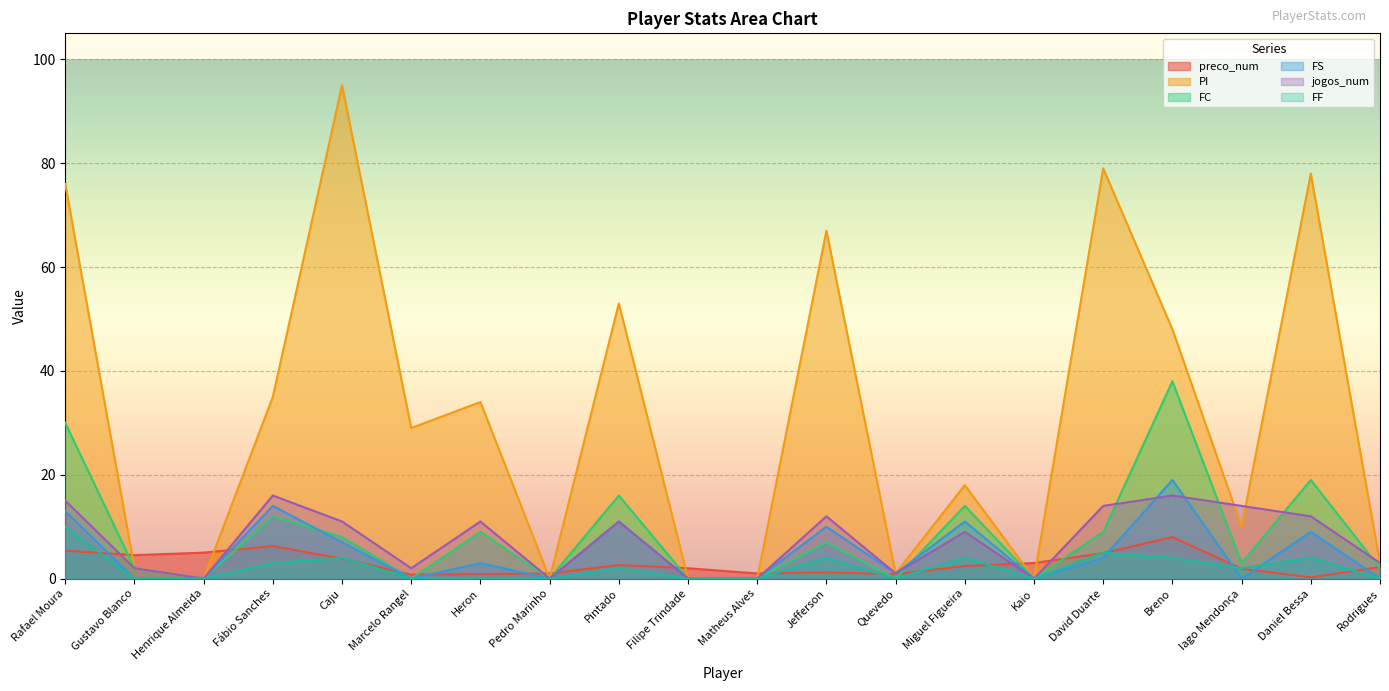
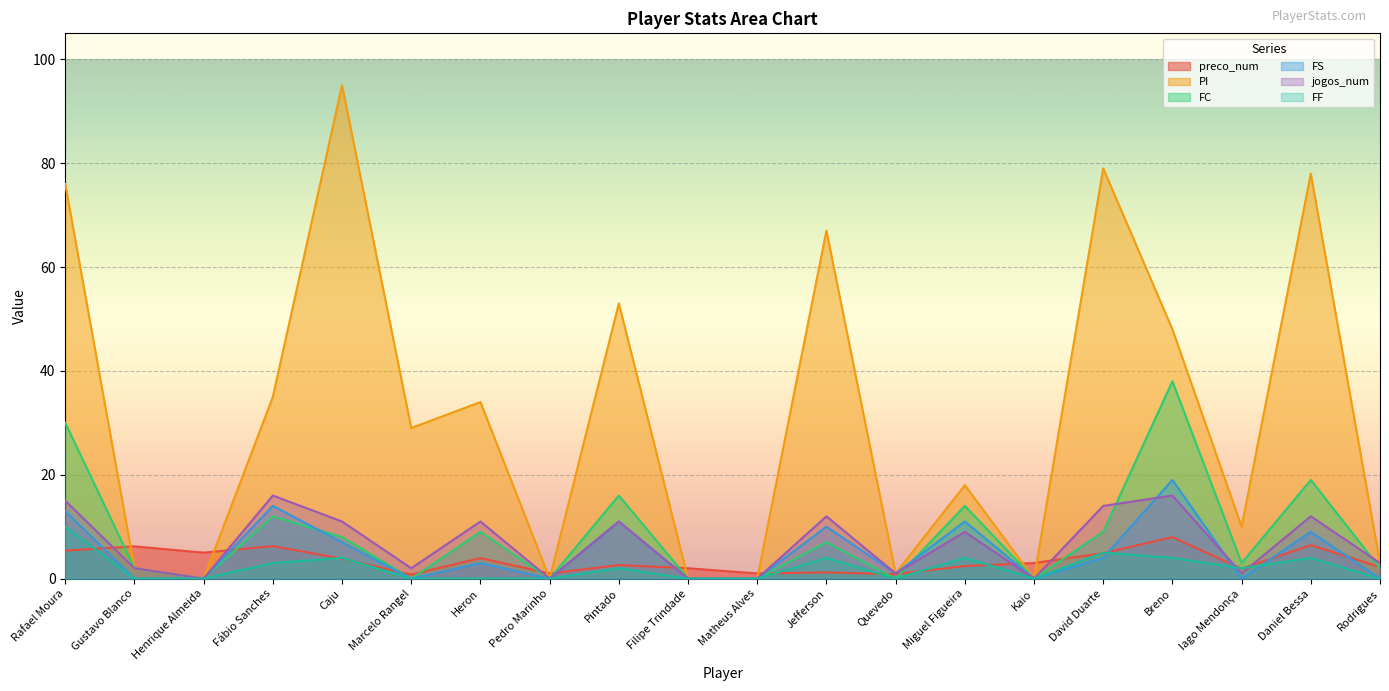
preco_num, Gustavo Blanco: 5 -> 6
preco_num, Heron: 1 -> 4
jogos_num, Iago Mendonça: 14 -> 1
preco_num, Daniel Bessa: 0 -> 6
